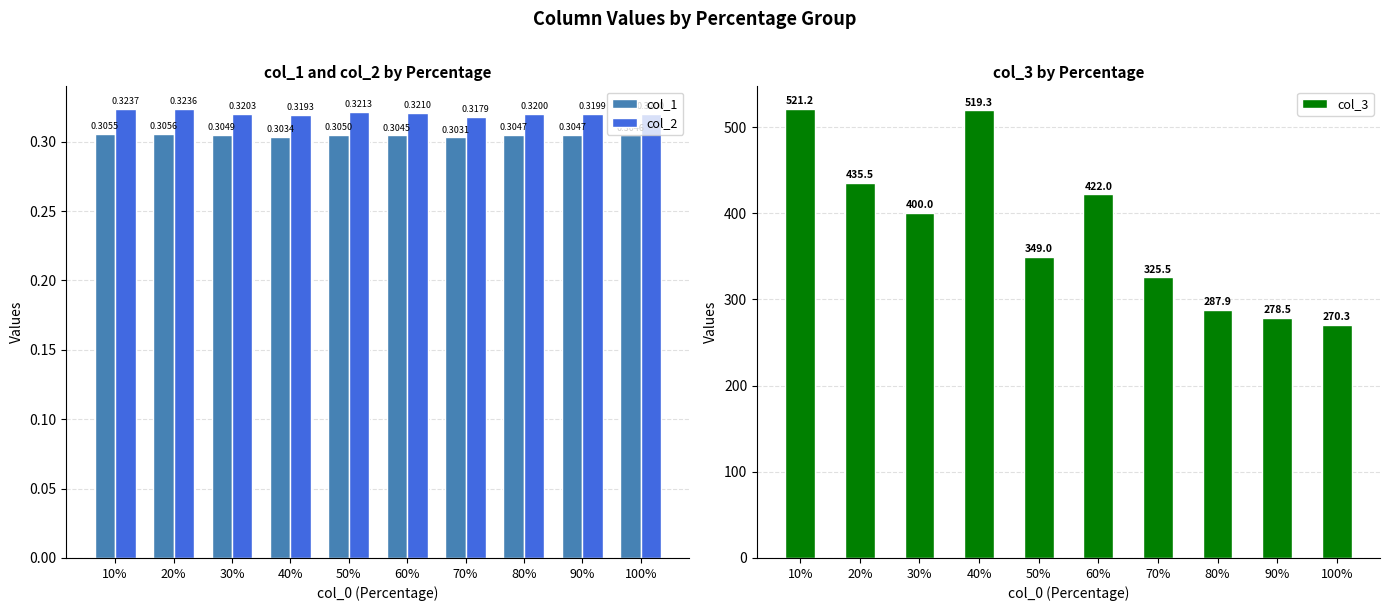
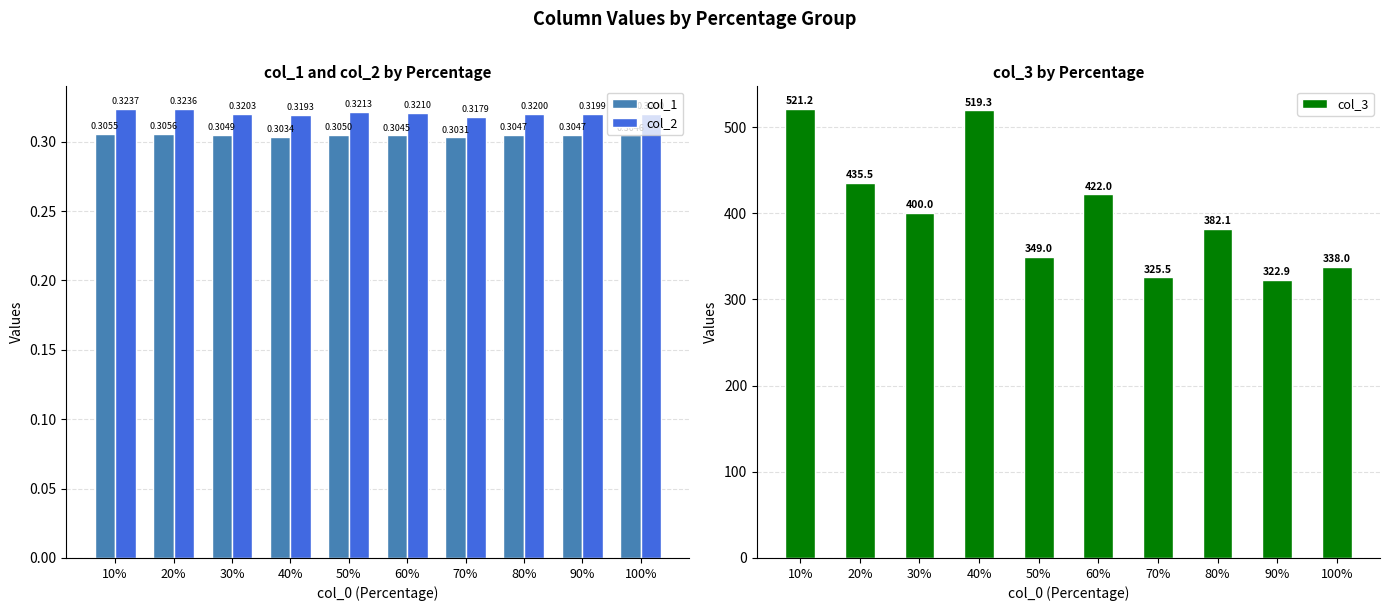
col_3 by Percentage, 80%: 287.9 -> 382.1
col_3 by Percentage, 90%: 278.5 -> 322.9
col_3 by Percentage, 100%: 270.3 -> 338.0
